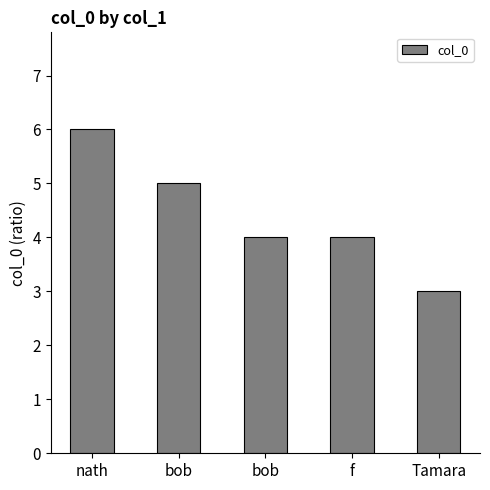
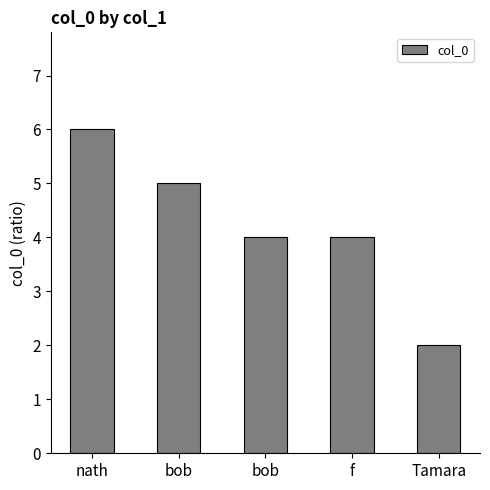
Tamara: 3 -> 2
